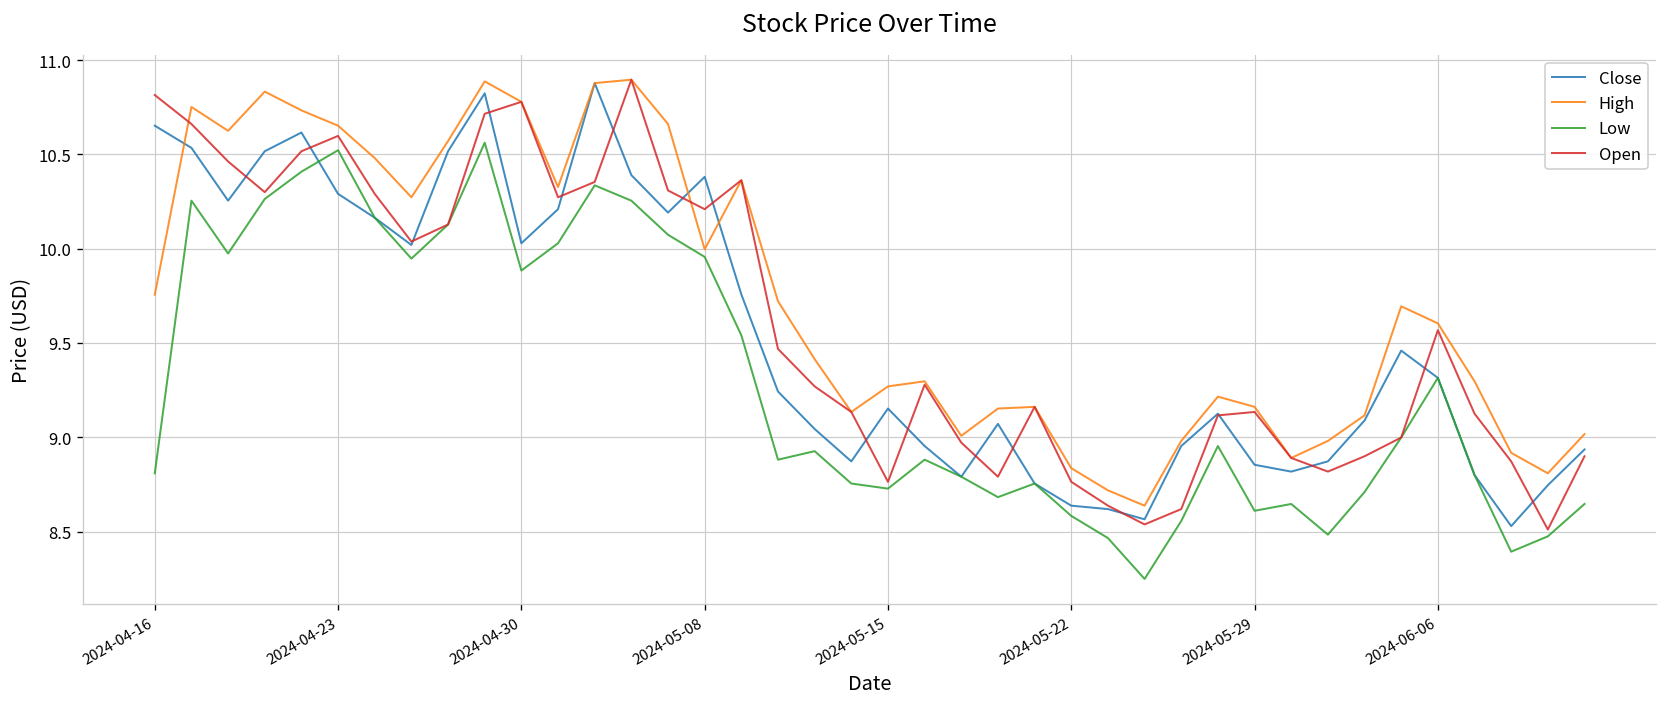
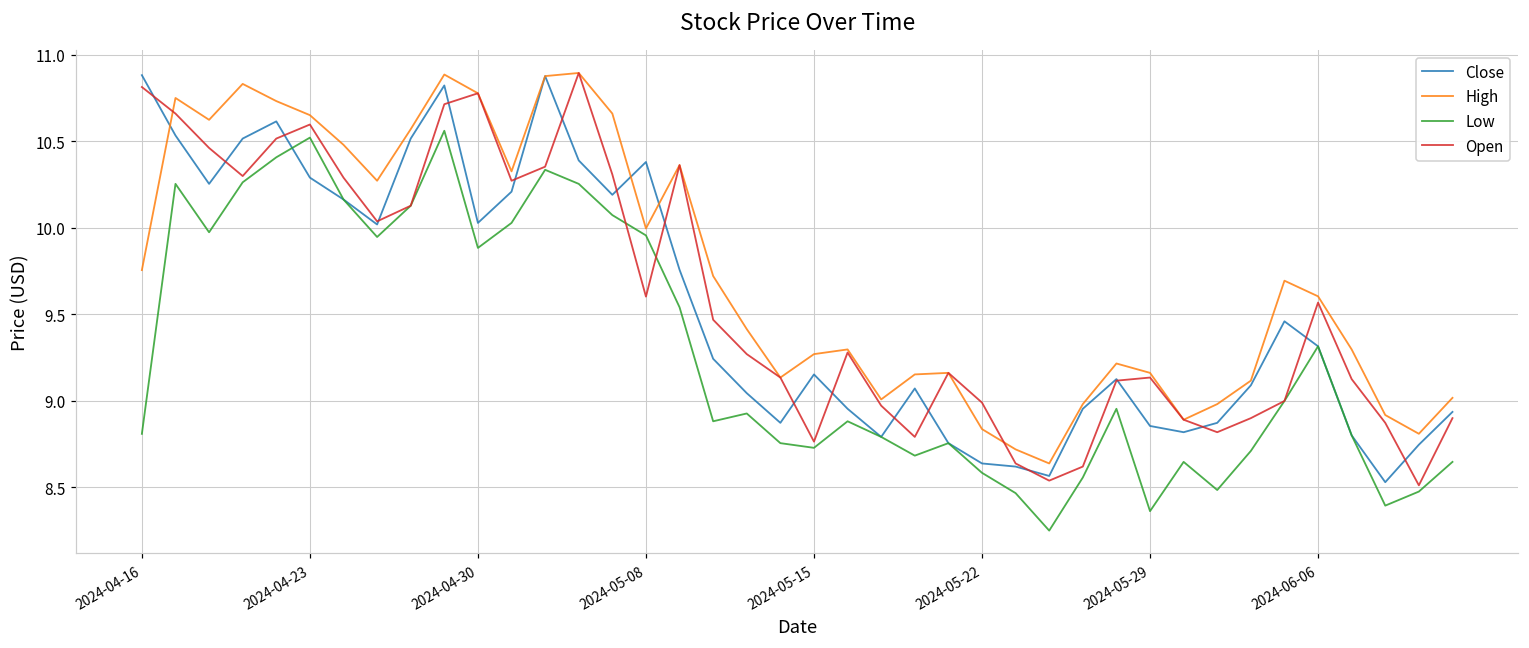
Close, 2024-04-16: 10.65 -> 10.88
Open, 2024-05-08: 10.21 -> 9.60
Open, 2024-05-22: 8.76 -> 8.99
Low, 2024-05-29: 8.61 -> 8.36
